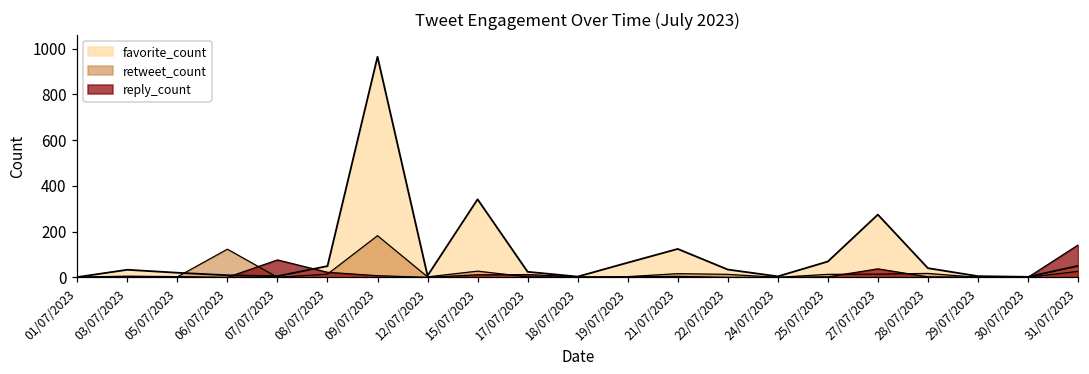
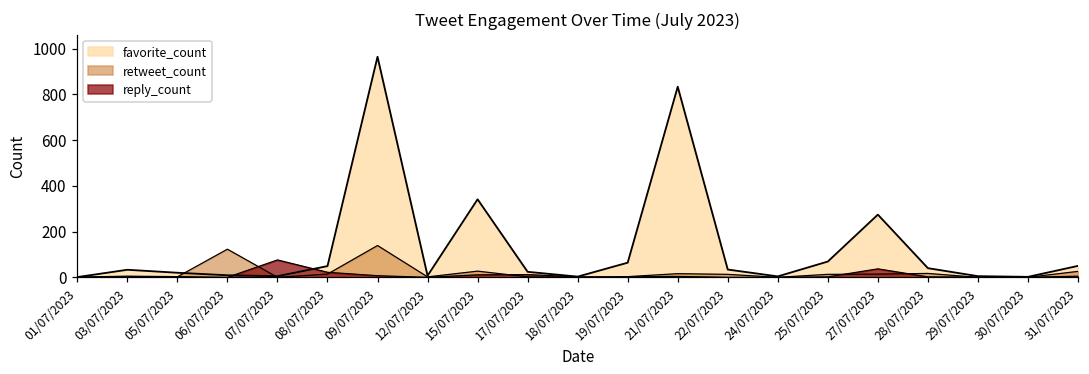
retweet_count, 09/07/2023: 180 -> 140
favorite_count, 21/07/2023: 120 -> 830
reply_count, 31/07/2023: 140 -> 10
